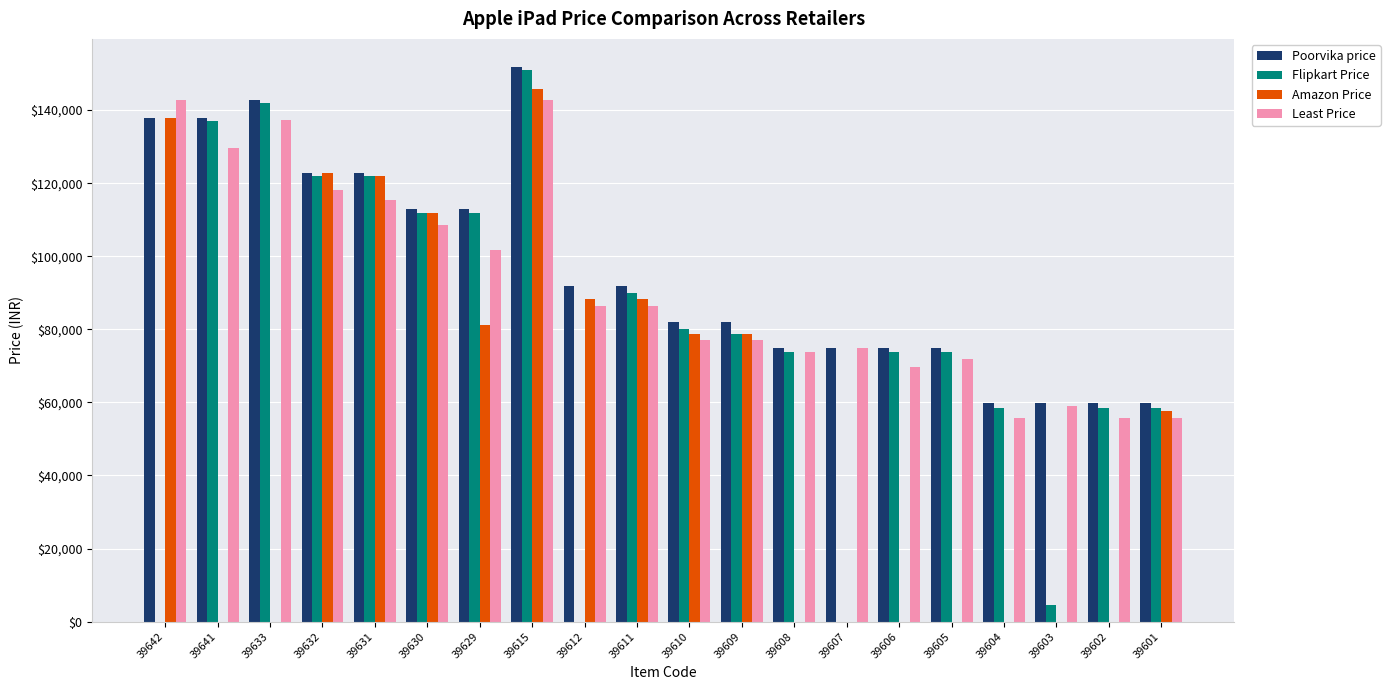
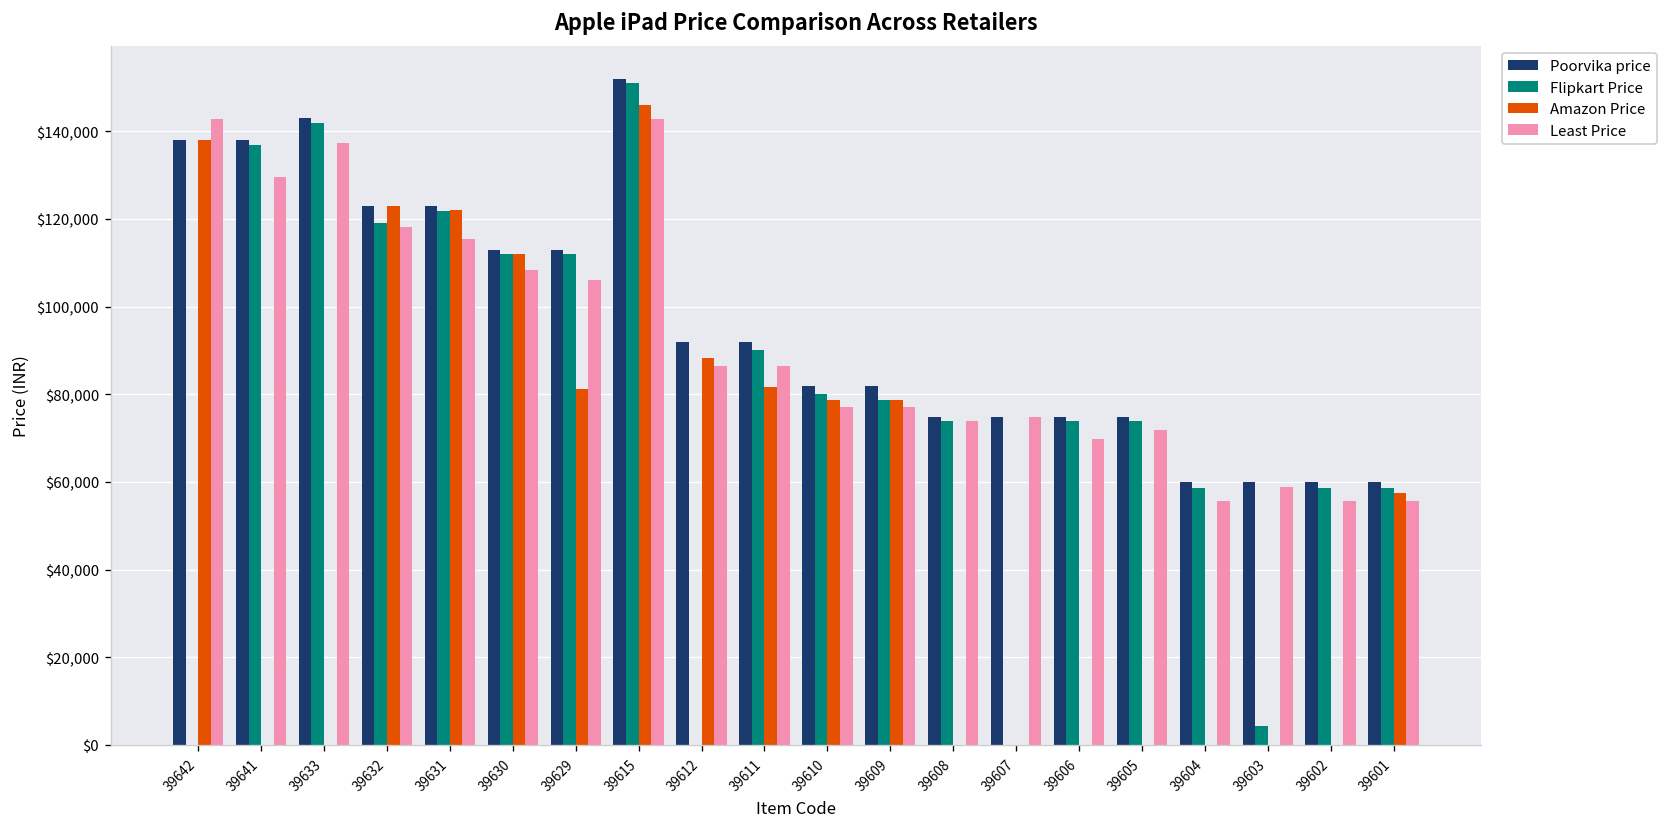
Flipkart Price, 39632: $122,000 -> $119,000
Least Price, 39629: $102,000 -> $106,000
Amazon Price, 39611: $88,000 -> $82,000
